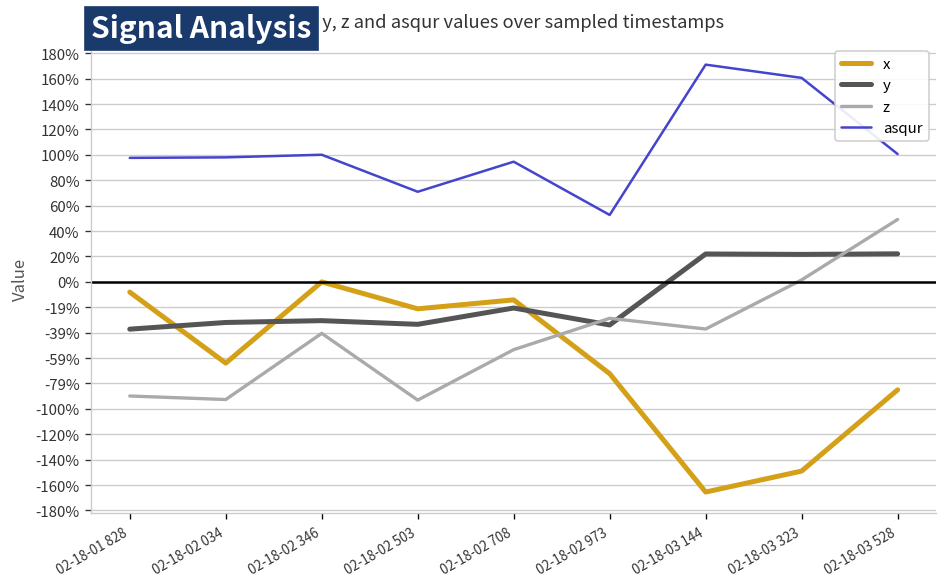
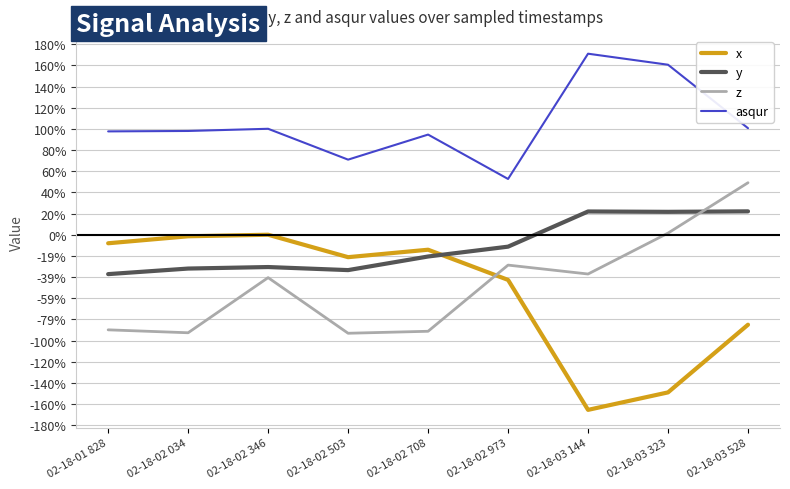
x, 02-18-02 034: -64% -> -1%
z, 02-18-02 708: -53% -> -91%
x, 02-18-02 973: -72% -> -43%
y, 02-18-02 973: -34% -> -11%
